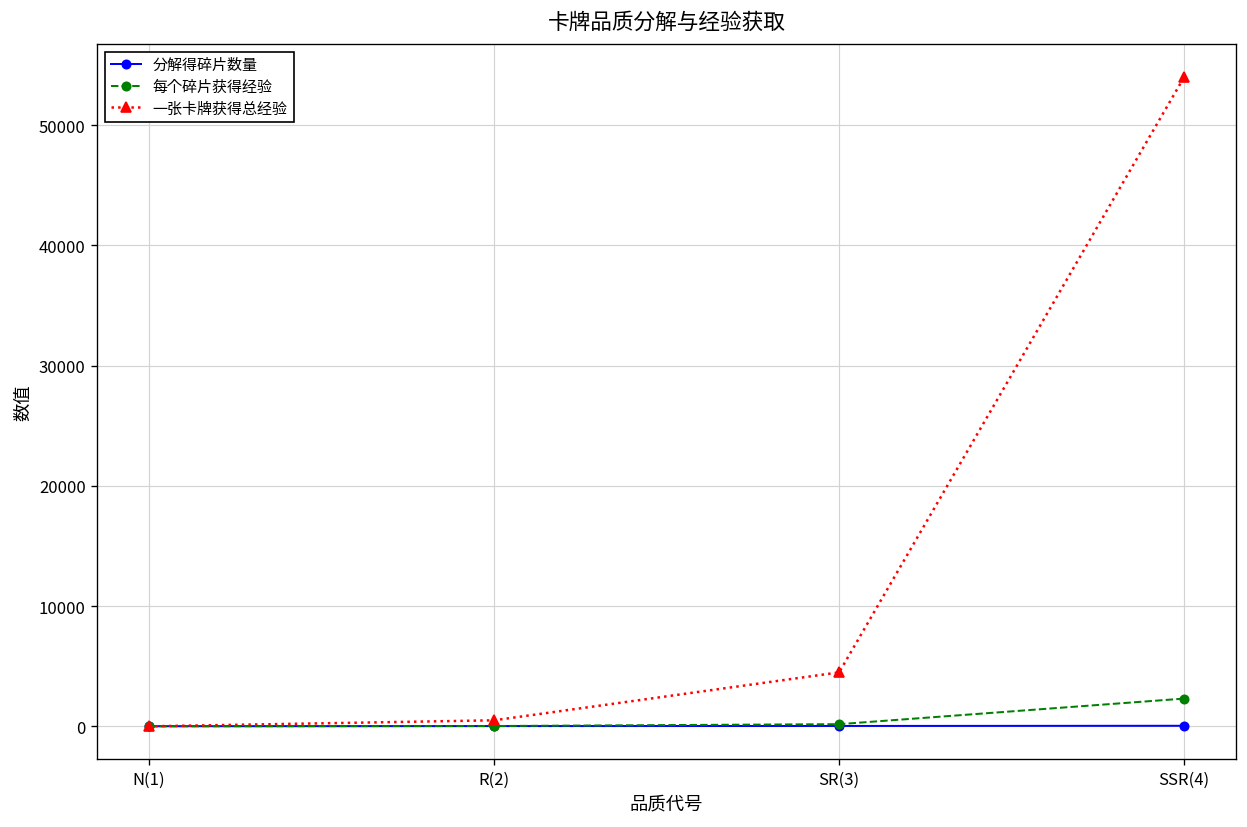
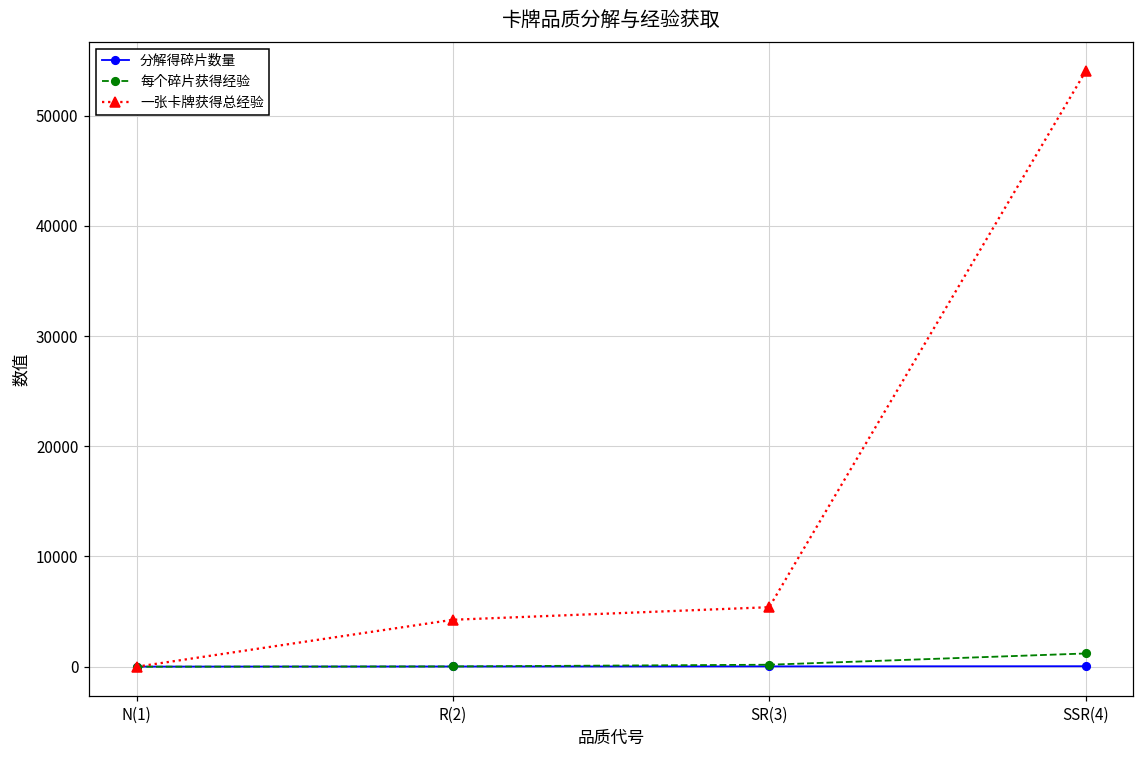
一张卡牌获得总经验, R(2): 500 -> 4300
一张卡牌获得总经验, SR(3): 4500 -> 5400
每个碎片获得经验, SSR(4): 2300 -> 1200
